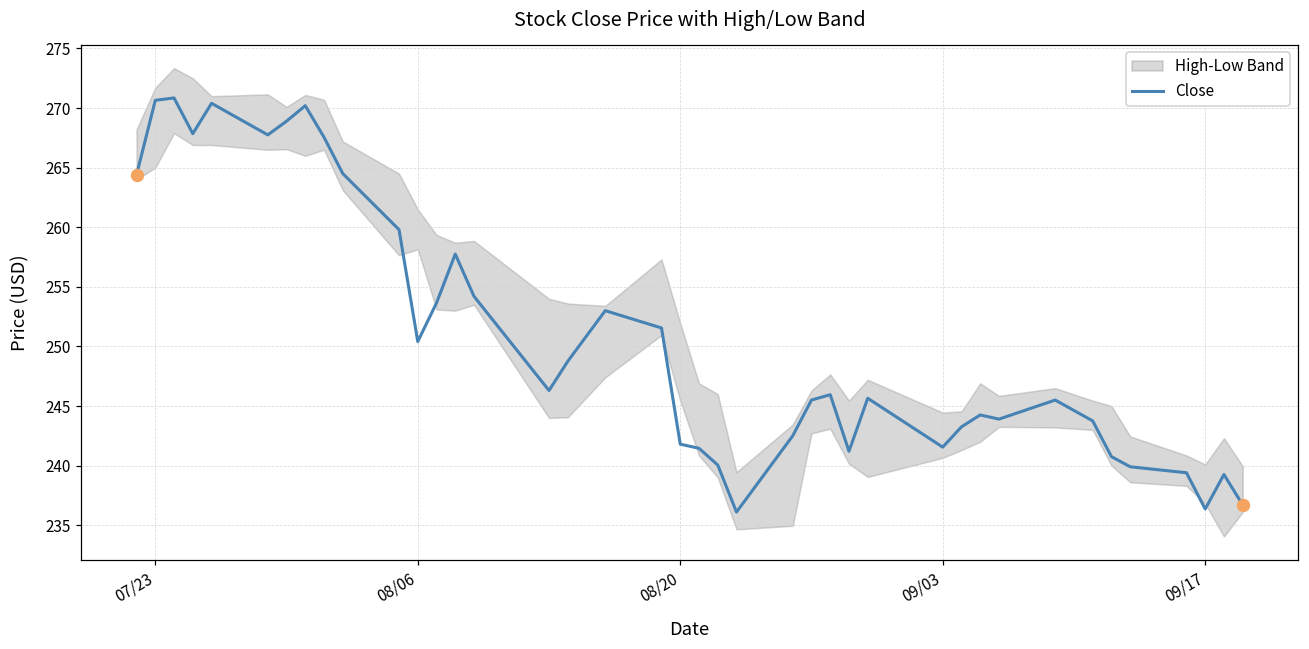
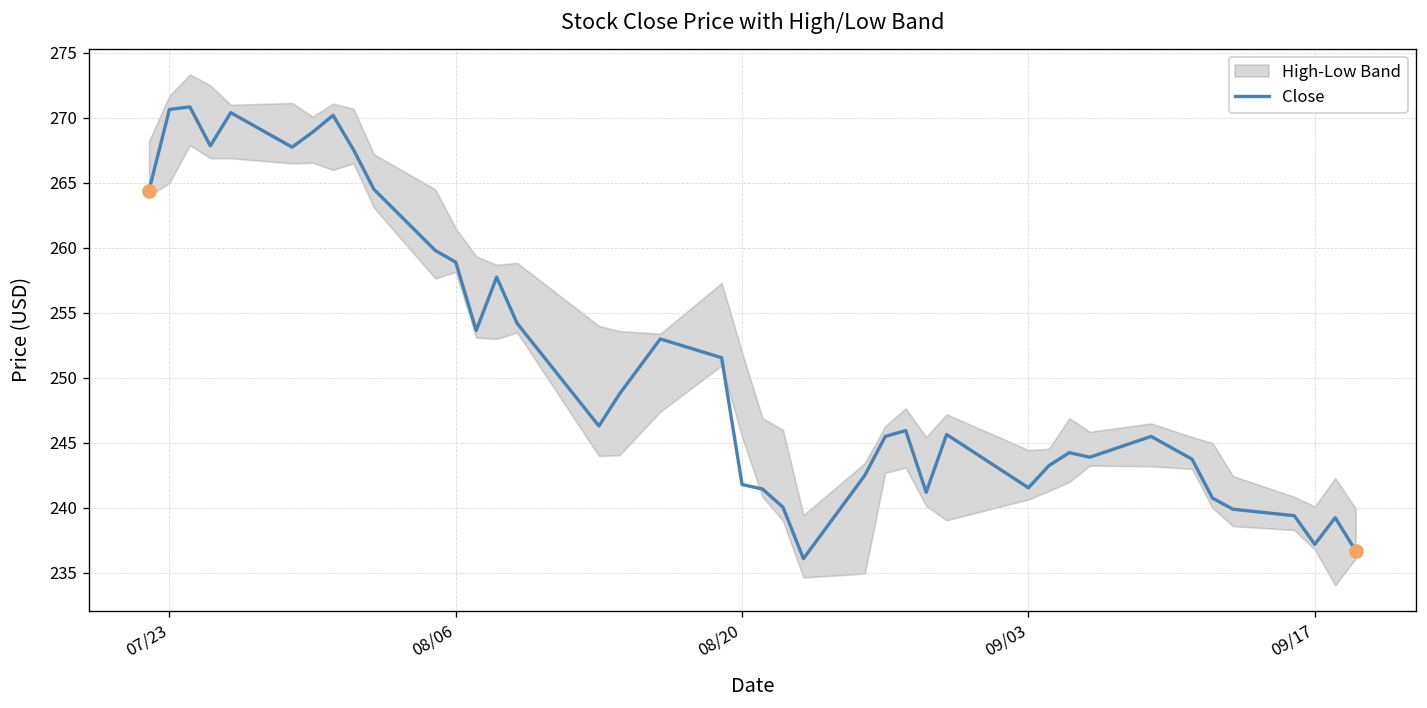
Close, 08/06: 250.4 -> 258.9
Close, 09/17: 236.4 -> 237.2
